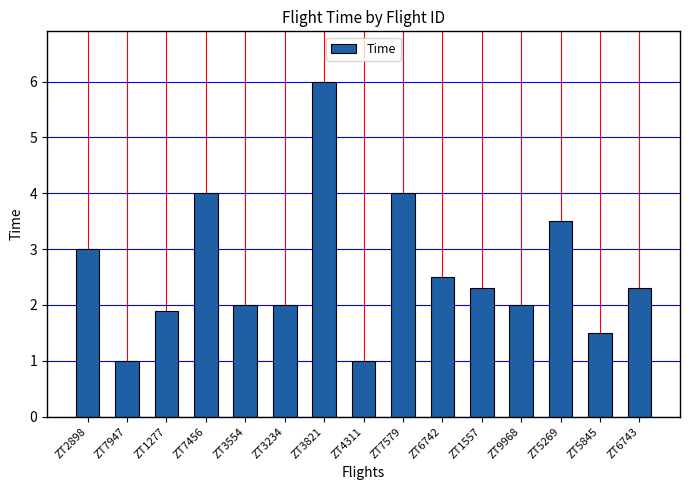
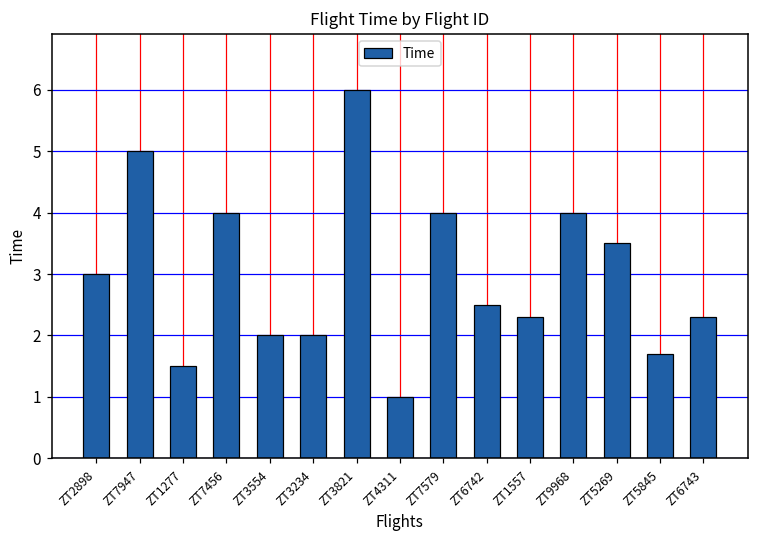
ZT7947: 1 -> 5
ZT1277: 1.9 -> 1.5
ZT9968: 2 -> 4
ZT5845: 1.5 -> 1.7
